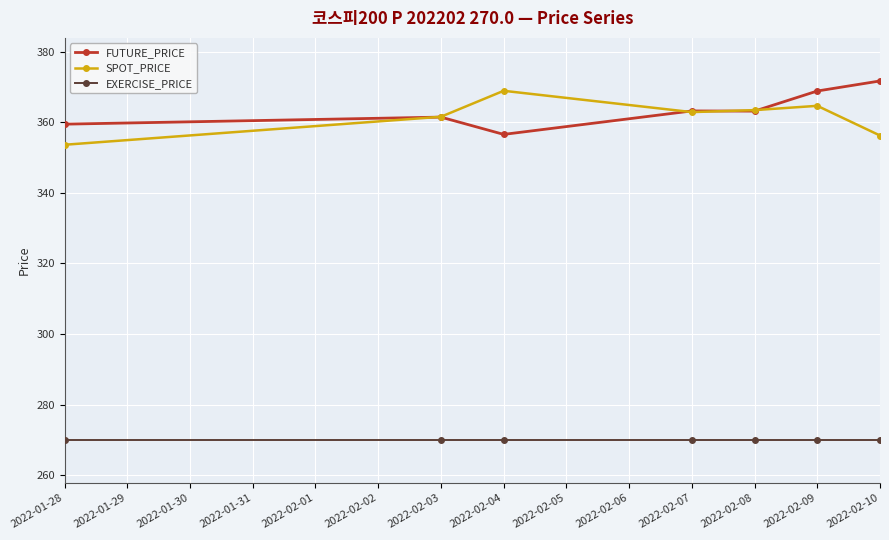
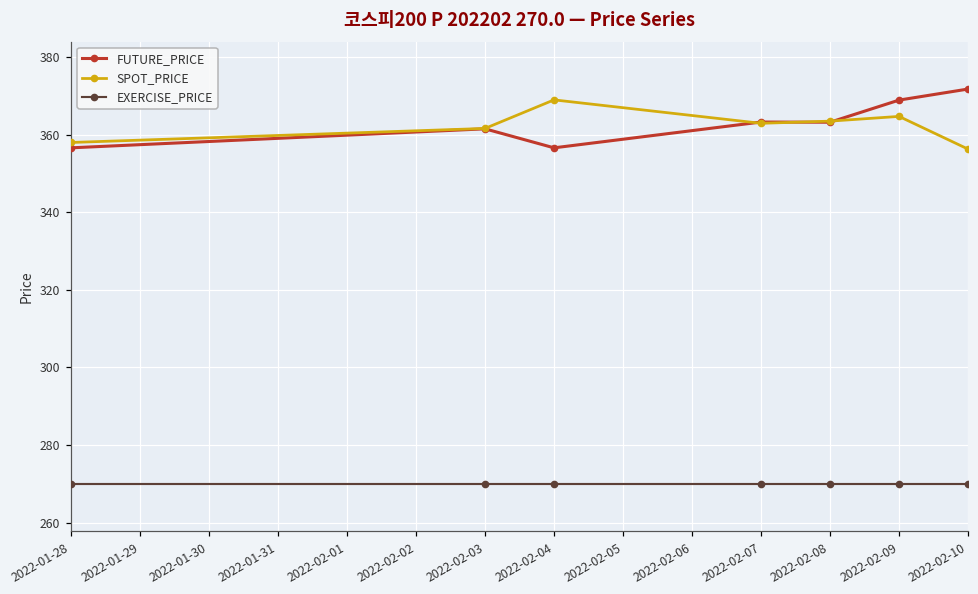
FUTURE_PRICE, 2022-01-28: 360 -> 357
SPOT_PRICE, 2022-01-28: 354 -> 358
